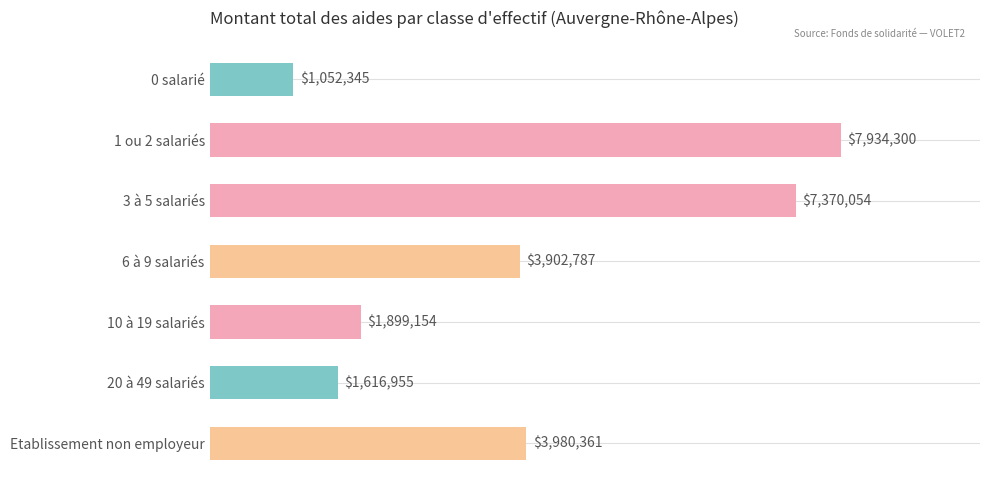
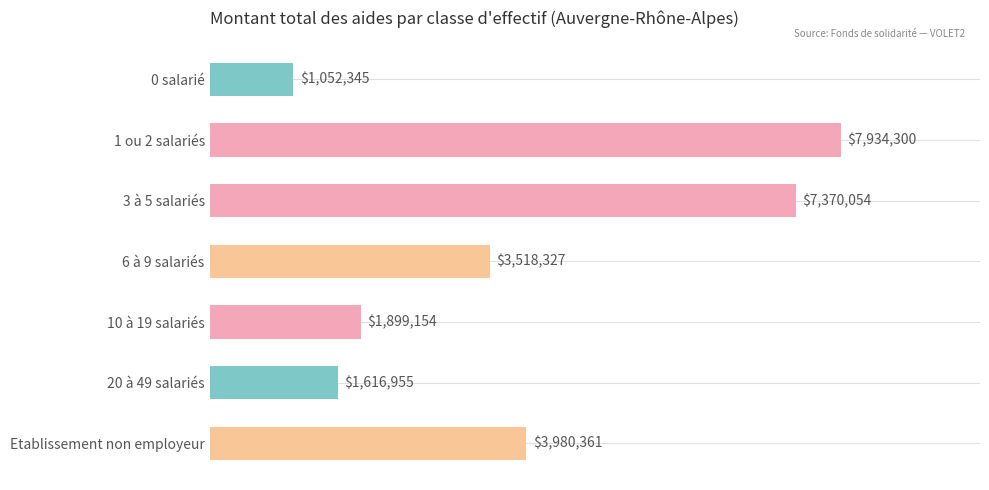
6 à 9 salariés: $3,902,787 -> $3,518,327
